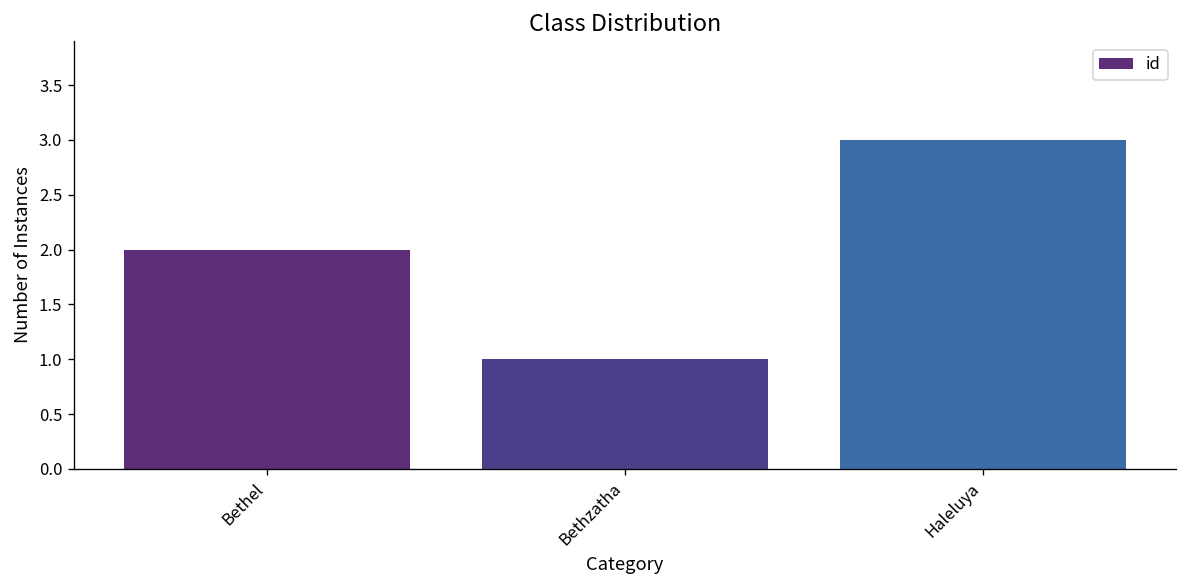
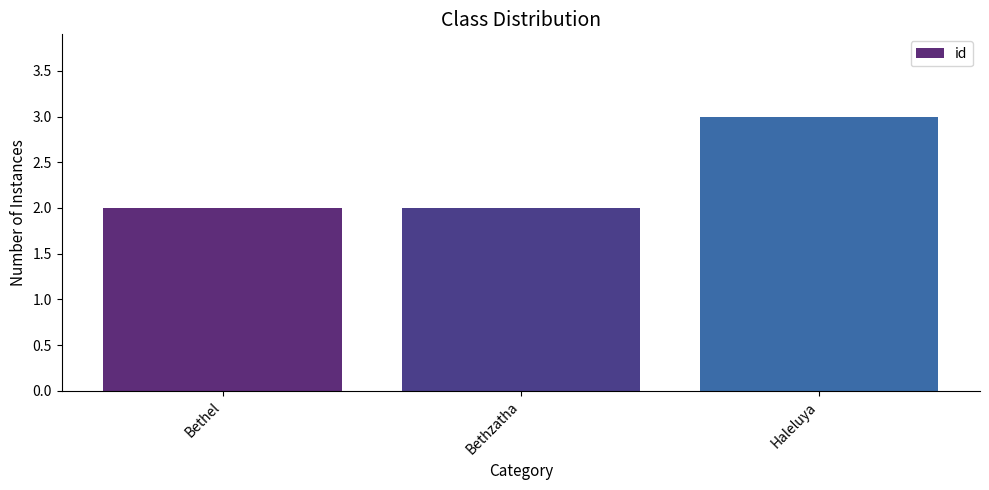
Bethzatha: 1 -> 2
